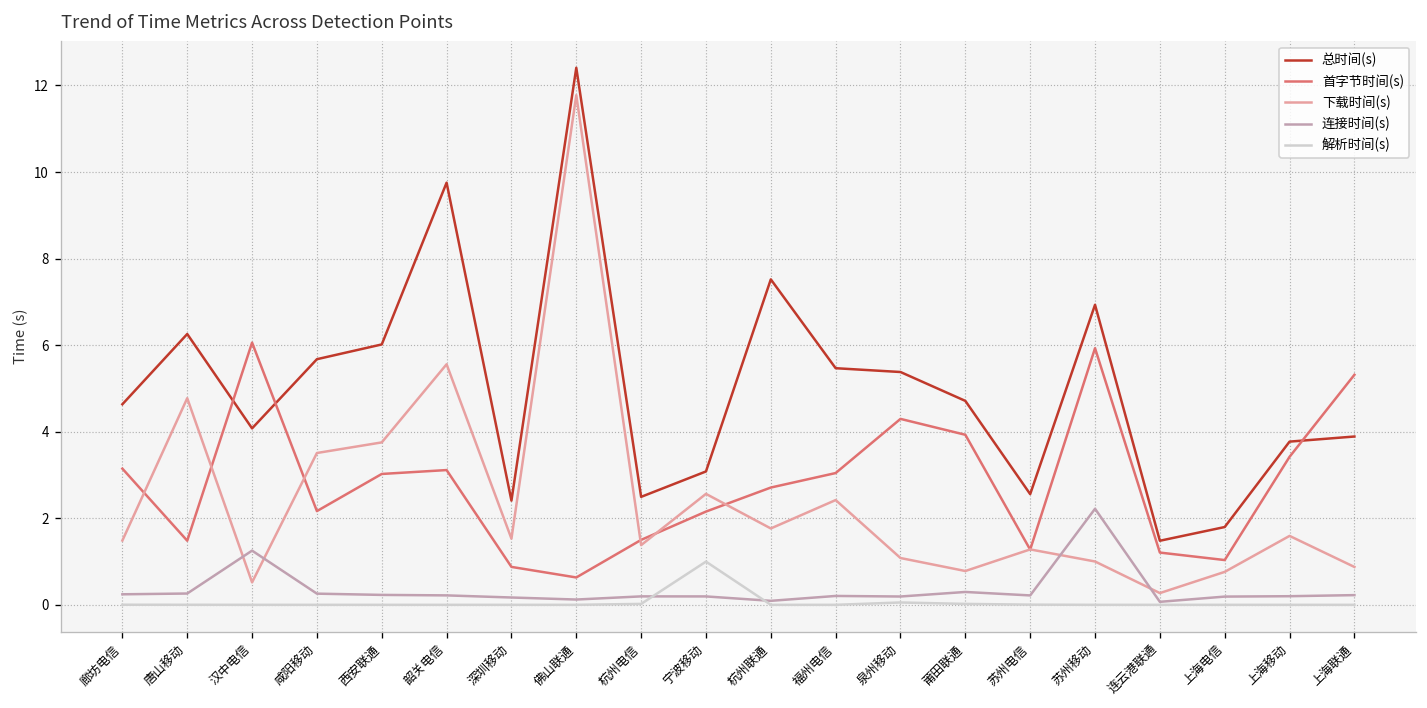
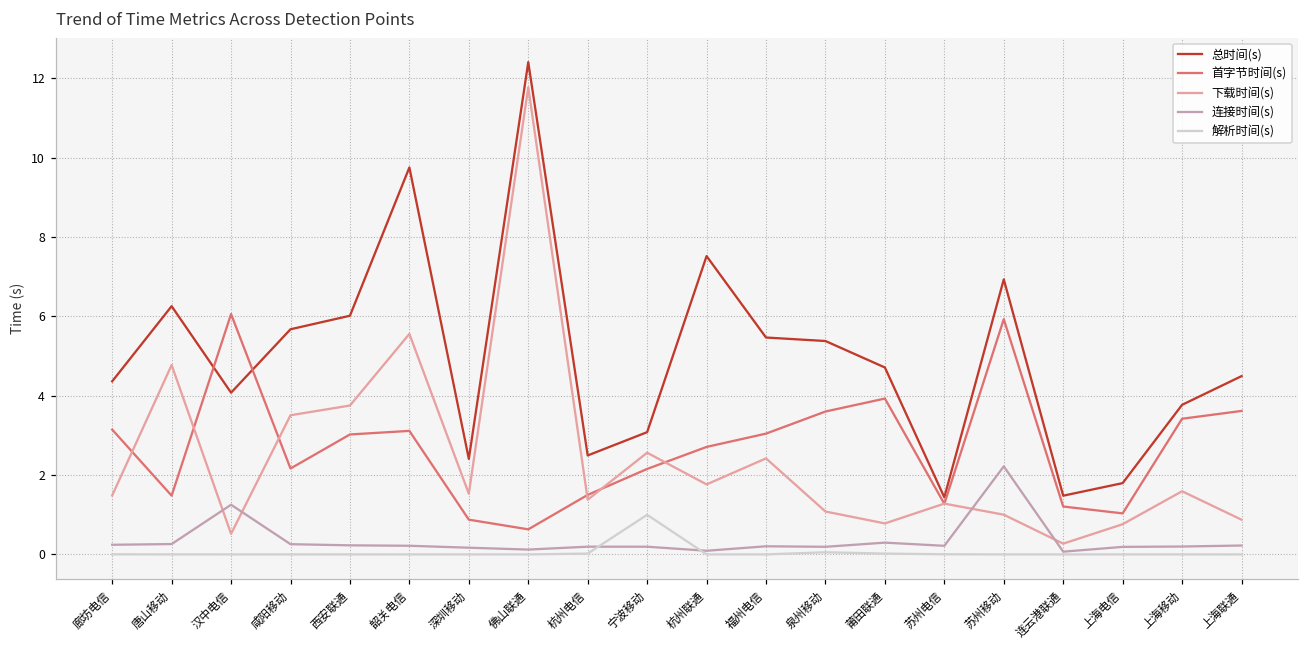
总时间(s), 廊坊电信: 4.6 -> 4.4
首字节时间(s), 泉州移动: 4.3 -> 3.6
总时间(s), 苏州电信: 2.6 -> 1.4
总时间(s), 上海联通: 3.9 -> 4.5
首字节时间(s), 上海联通: 5.3 -> 3.6
